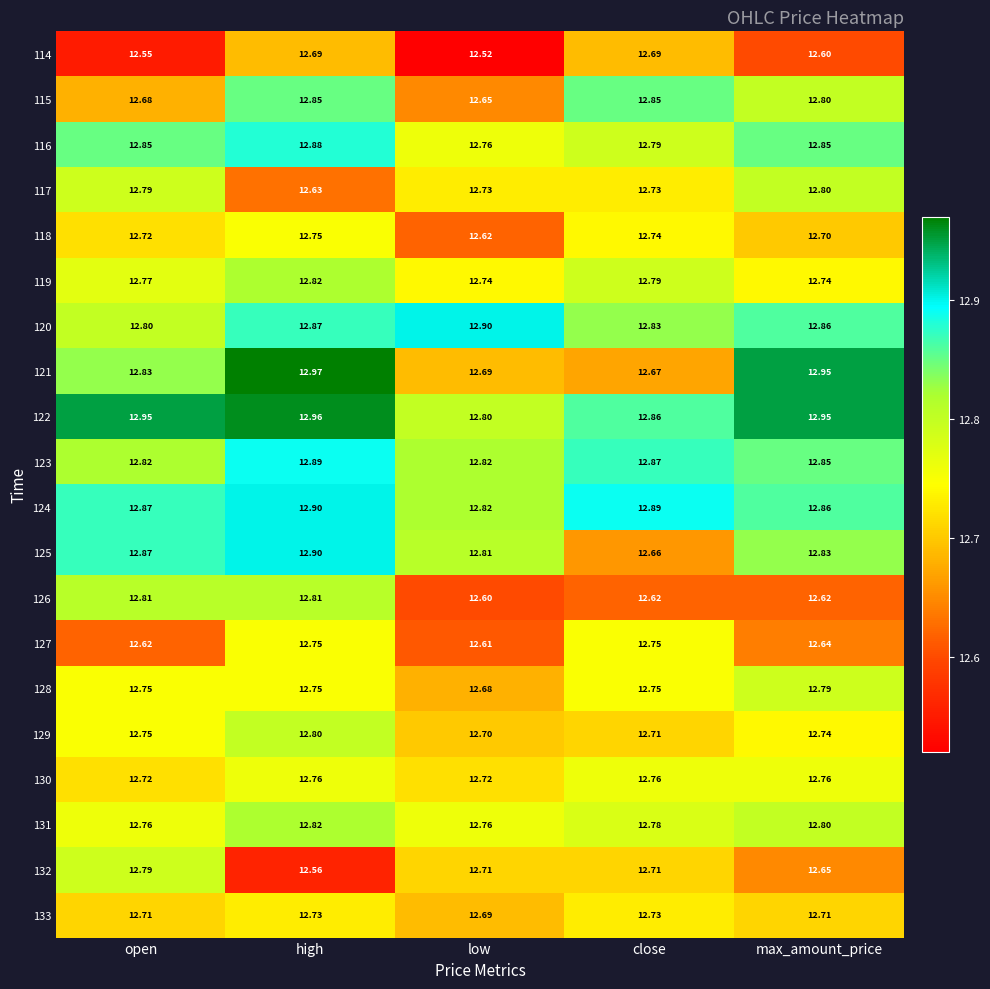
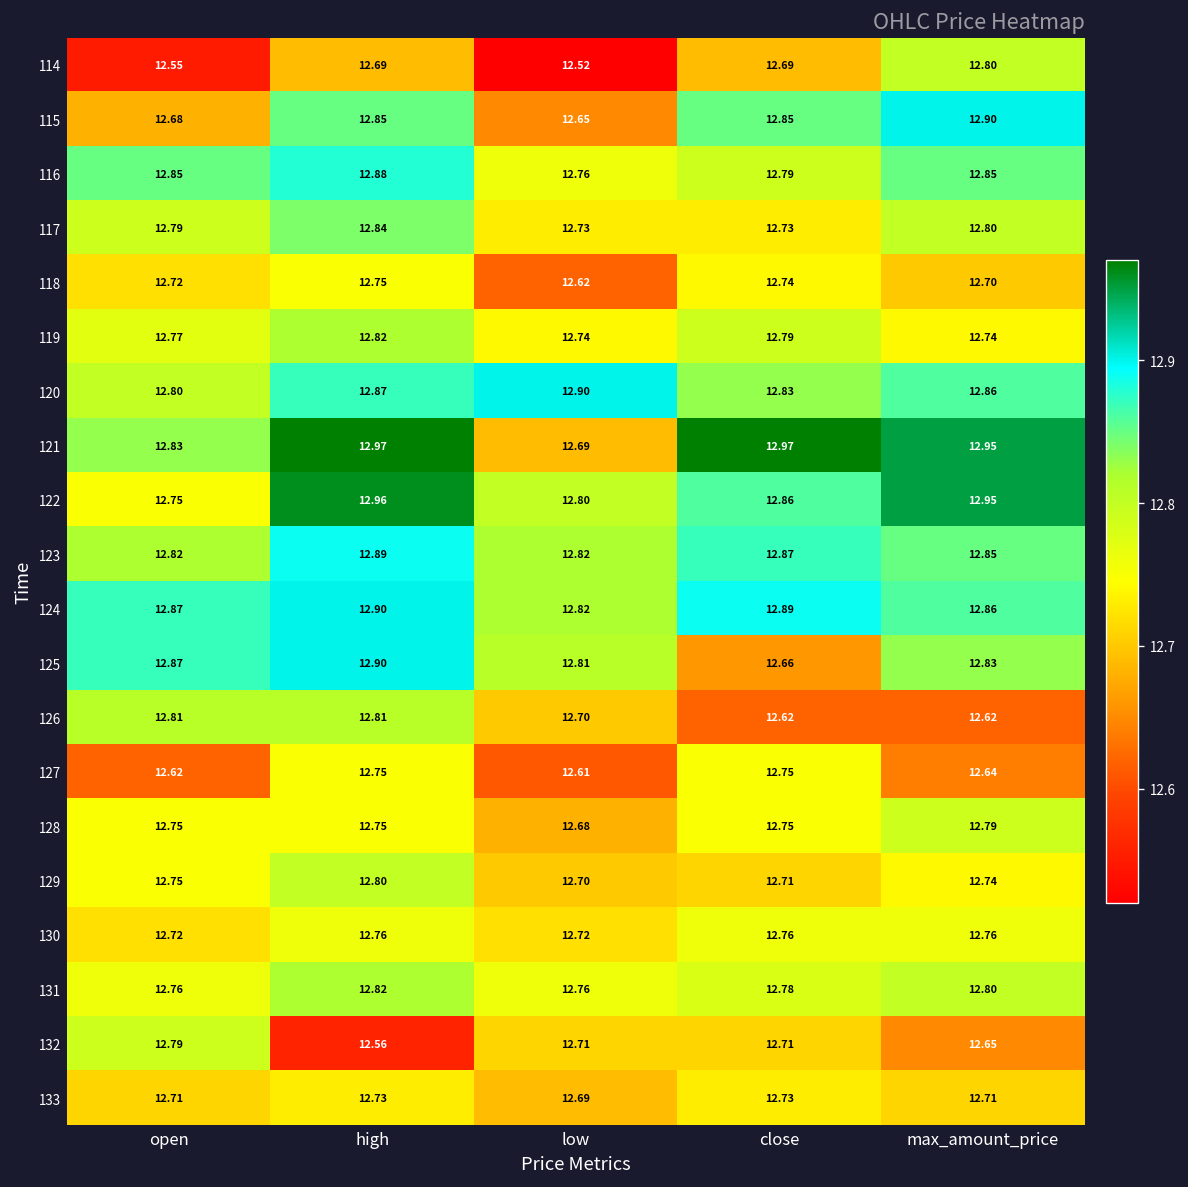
114, max_amount_price: 12.60 -> 12.80
115, max_amount_price: 12.80 -> 12.90
117, high: 12.63 -> 12.84
121, close: 12.67 -> 12.97
122, open: 12.95 -> 12.75
126, low: 12.60 -> 12.70
